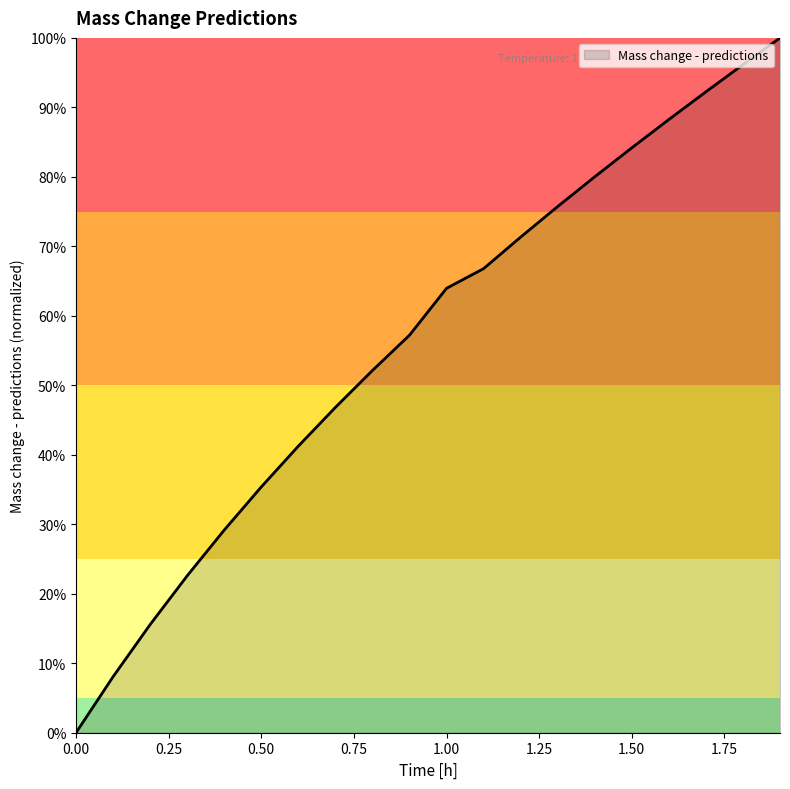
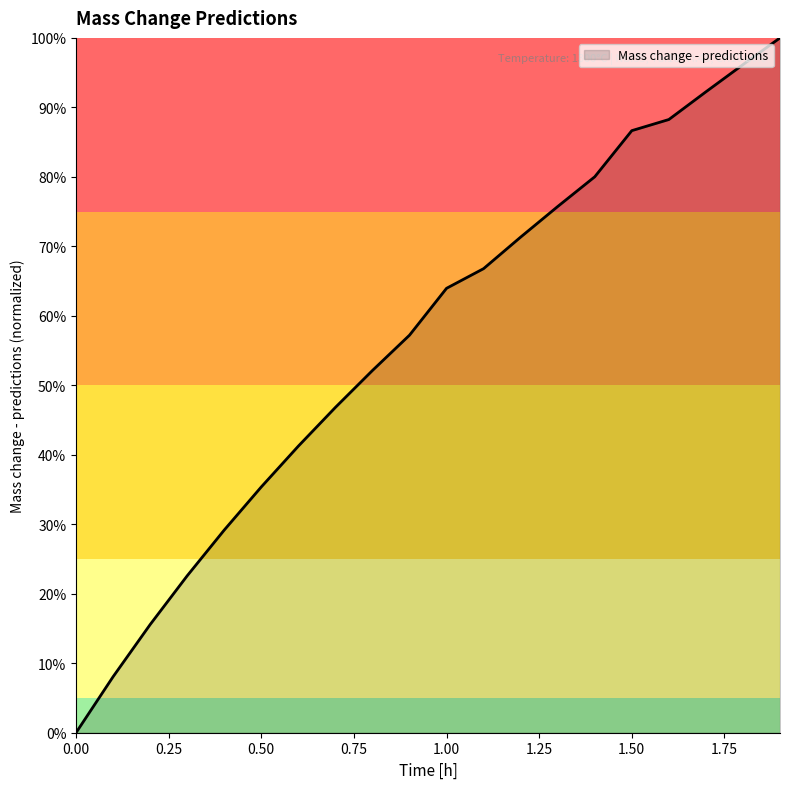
1.50: 84% -> 87%
